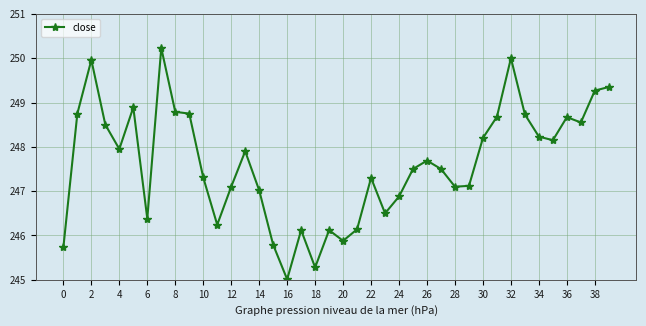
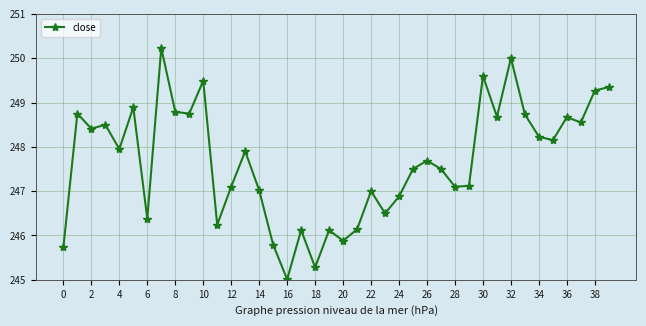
2: 250.0 -> 248.4
10: 247.3 -> 249.5
22: 247.3 -> 247.0
30: 248.2 -> 249.6
